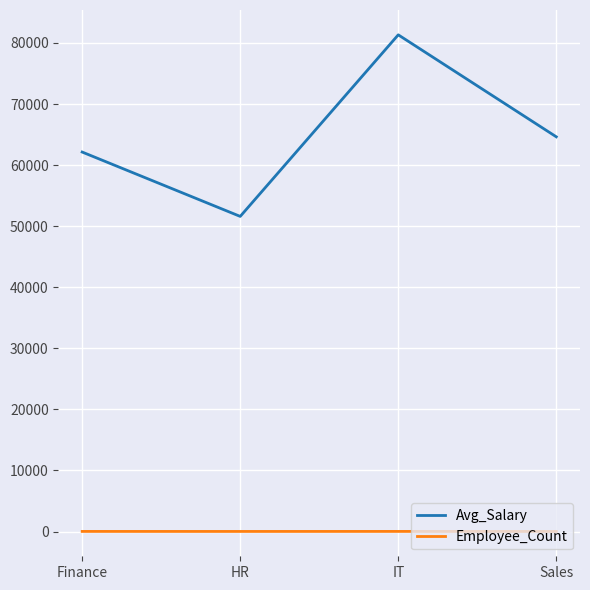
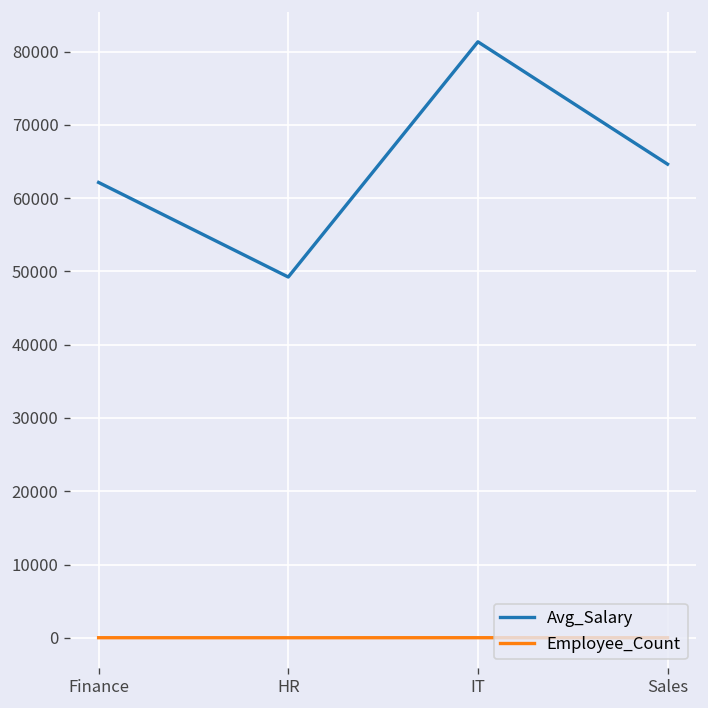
Avg_Salary, HR: 52000 -> 49000
